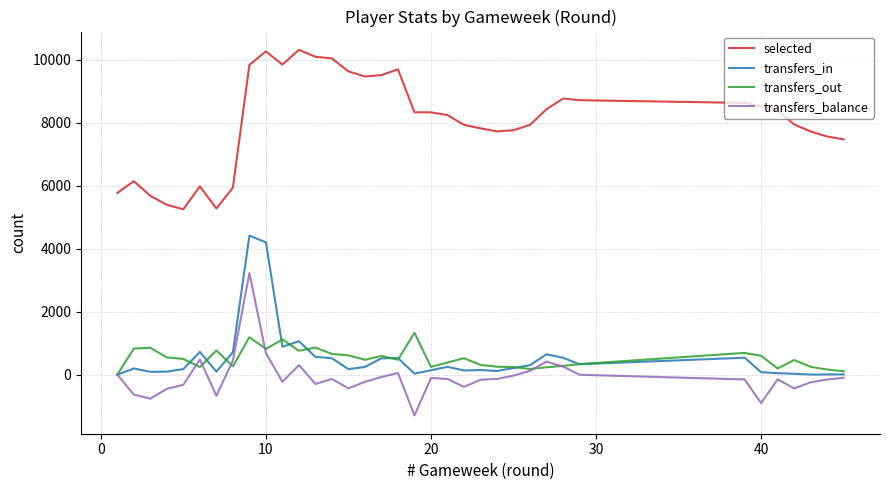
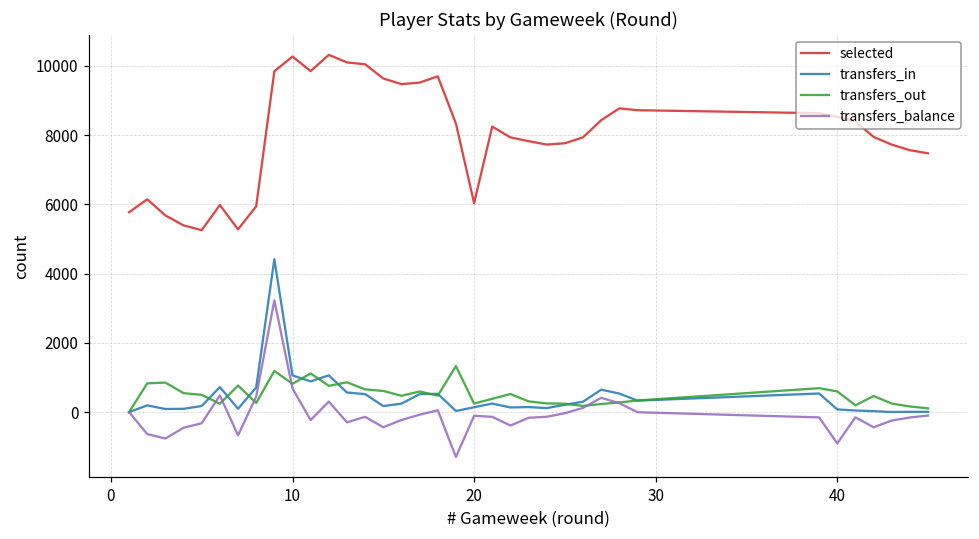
transfers_in, 10: 4200 -> 1100
selected, 20: 8300 -> 6000
